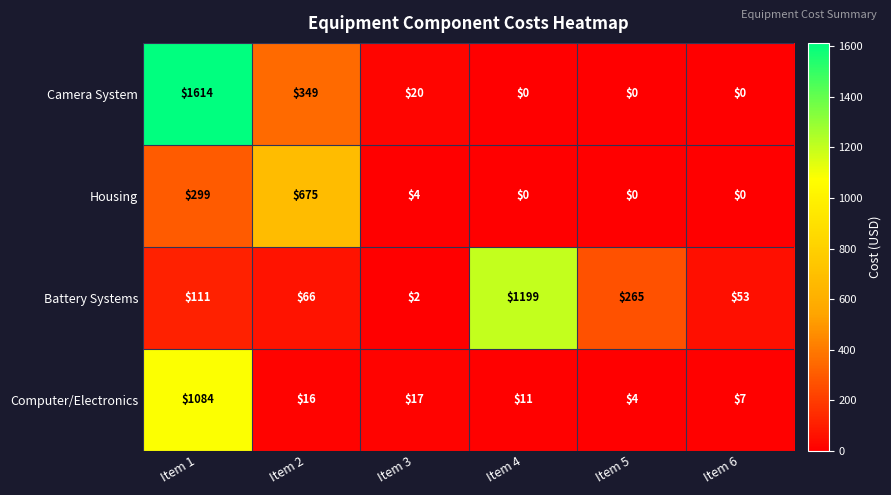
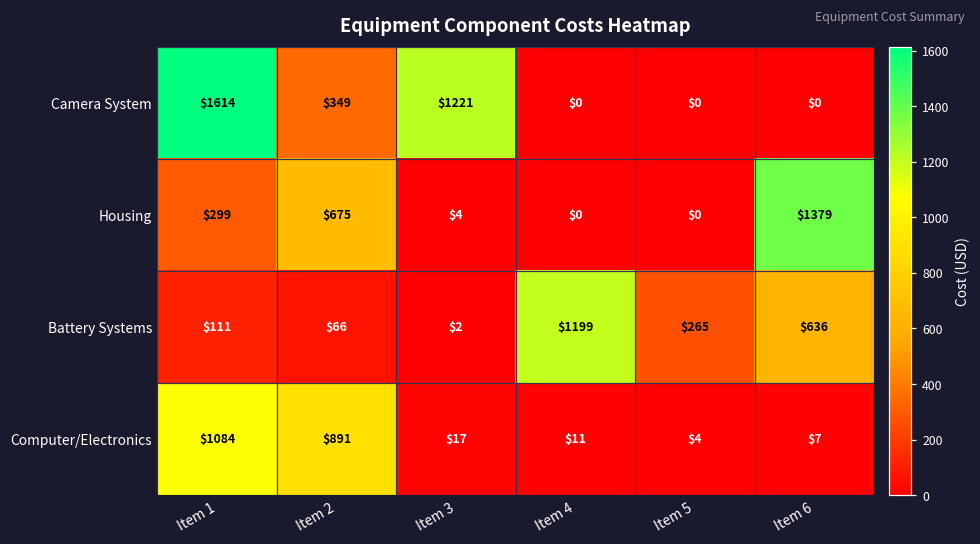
Camera System, Item 3: $20 -> $1221
Housing, Item 6: $0 -> $1379
Battery Systems, Item 6: $53 -> $636
Computer/Electronics, Item 2: $16 -> $891
